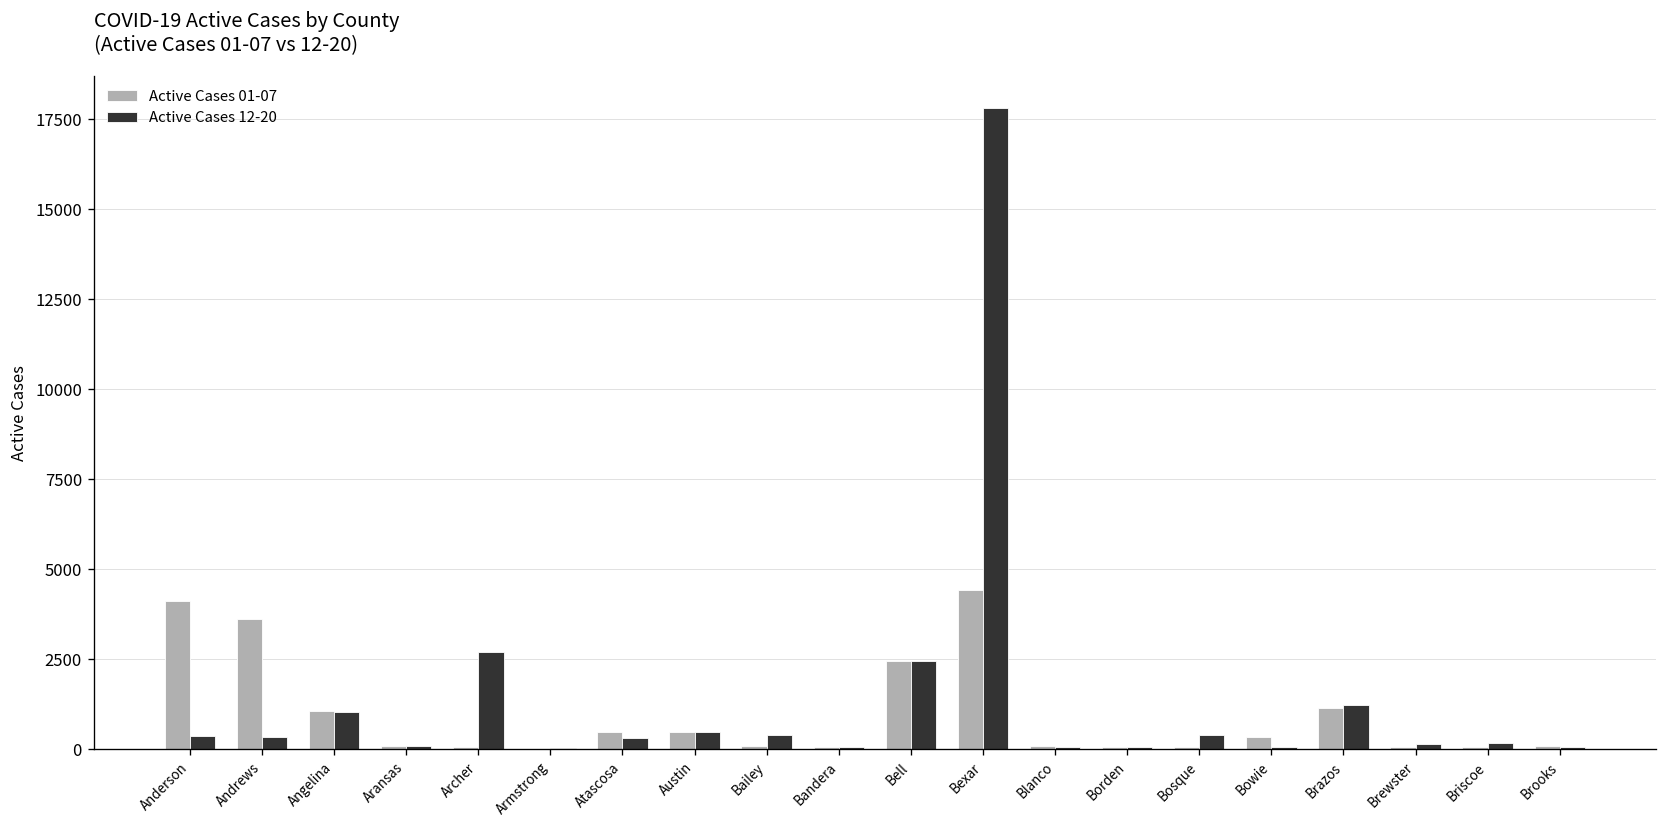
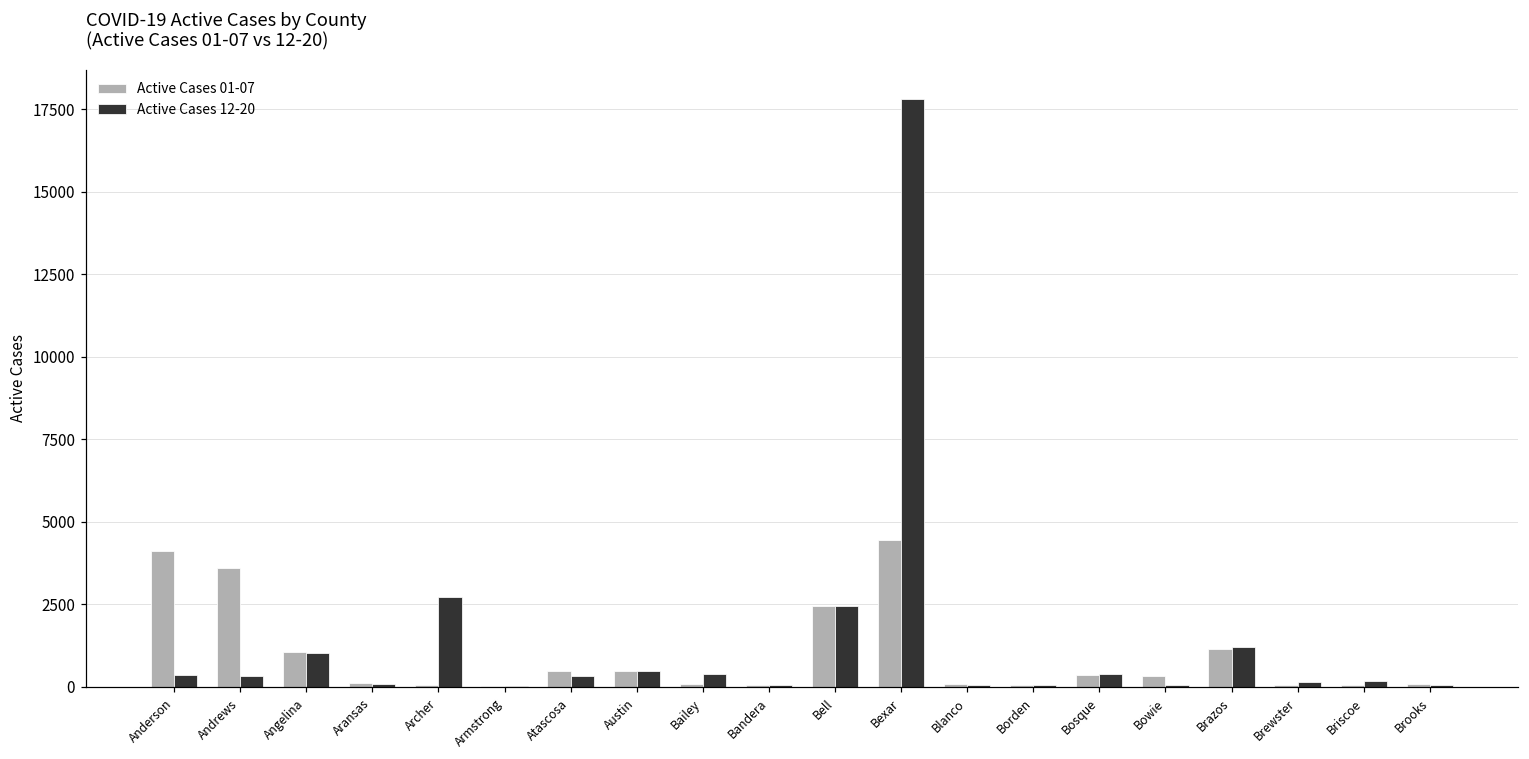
Active Cases 01-07, Bosque: 100 -> 400
